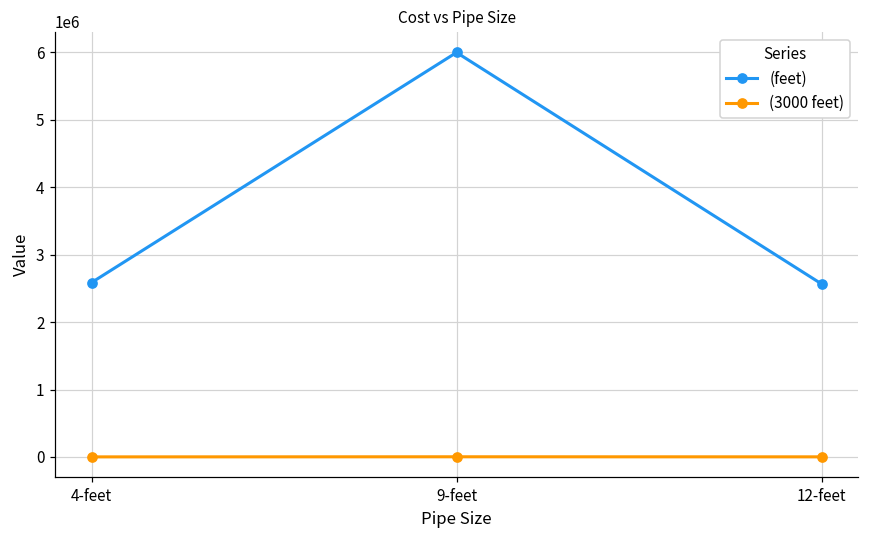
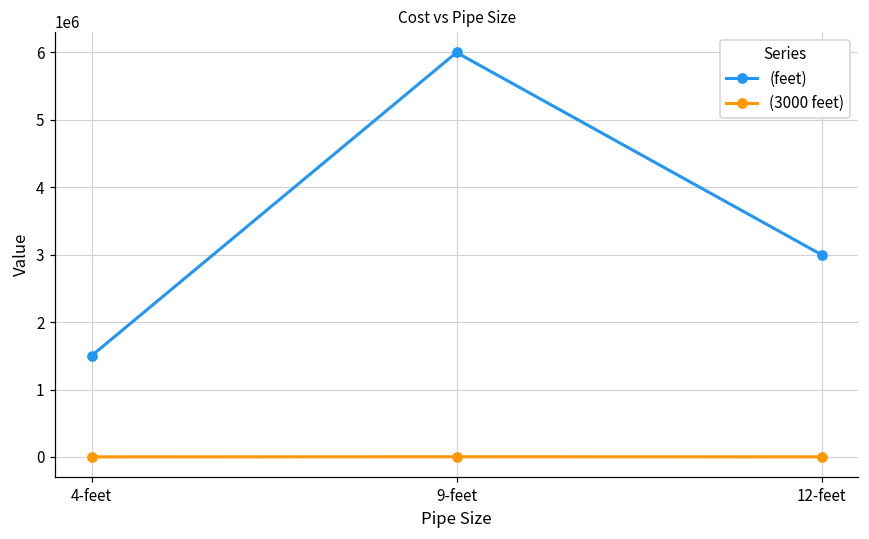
(feet), 4-feet: 2600000 -> 1500000
(feet), 12-feet: 2600000 -> 3000000
